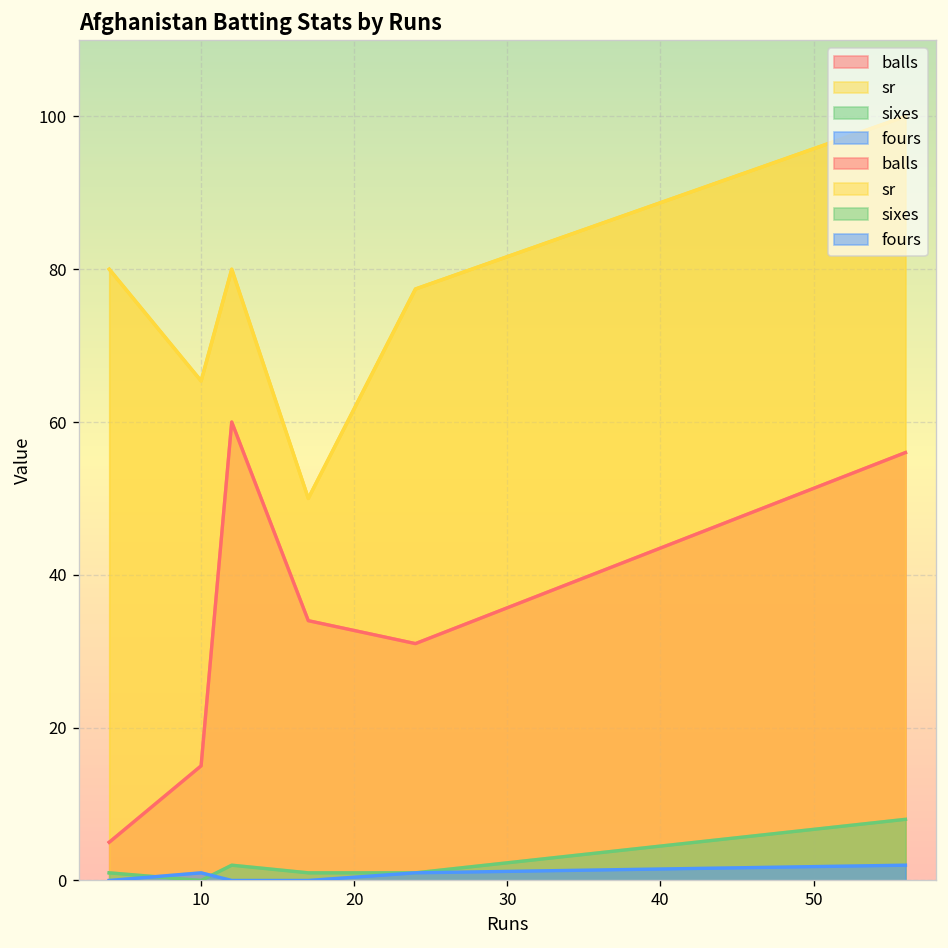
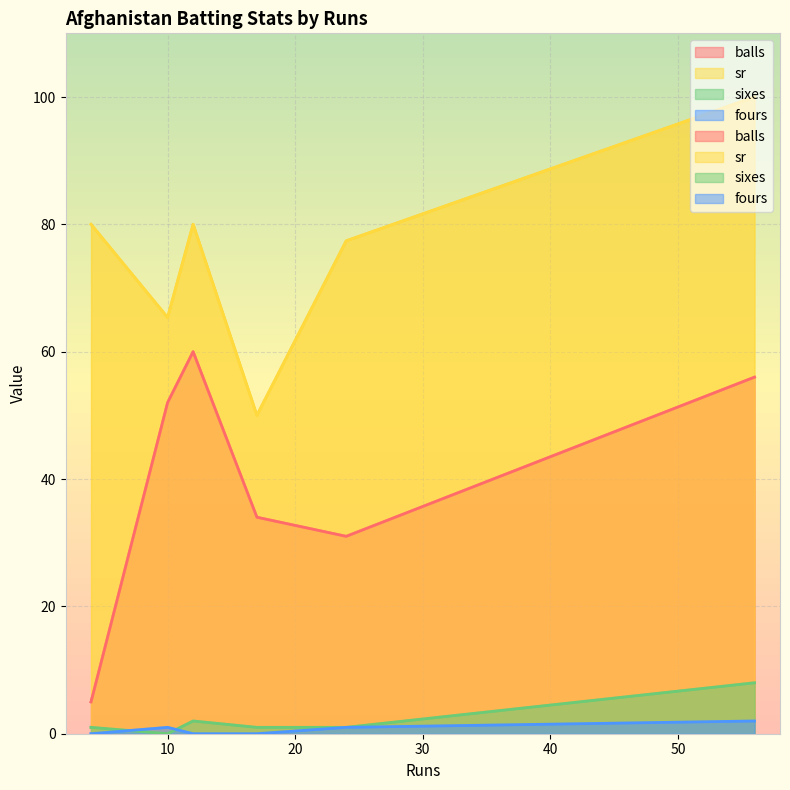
balls, 10: 15 -> 52
